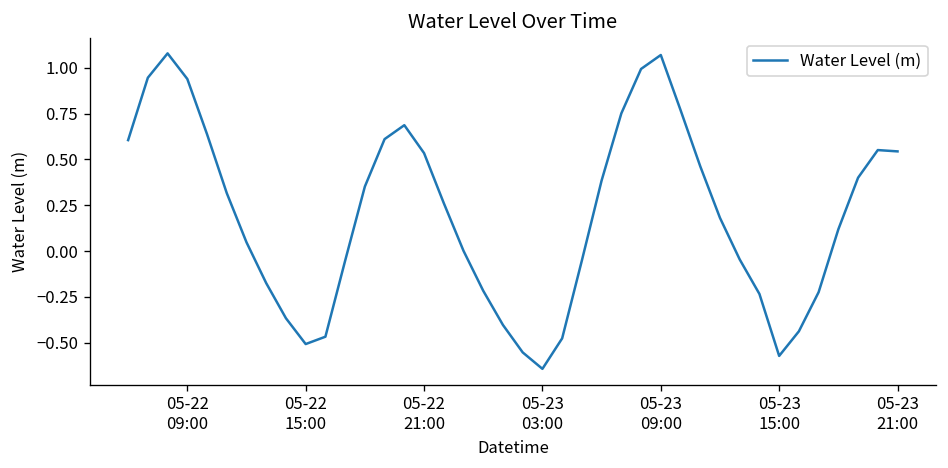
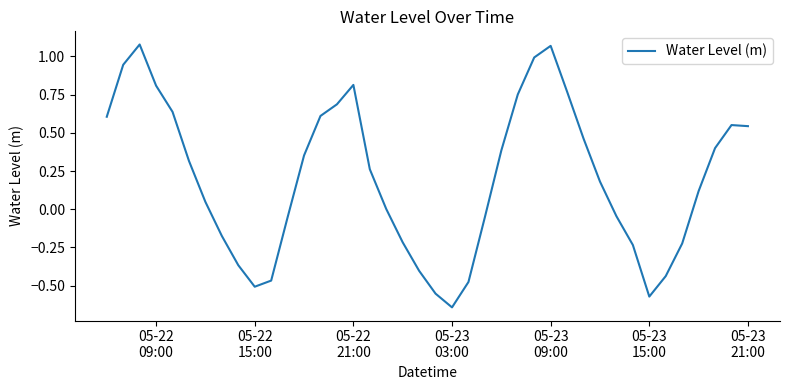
05-22 09:00: 0.94 -> 0.81
05-22 21:00: 0.53 -> 0.81
